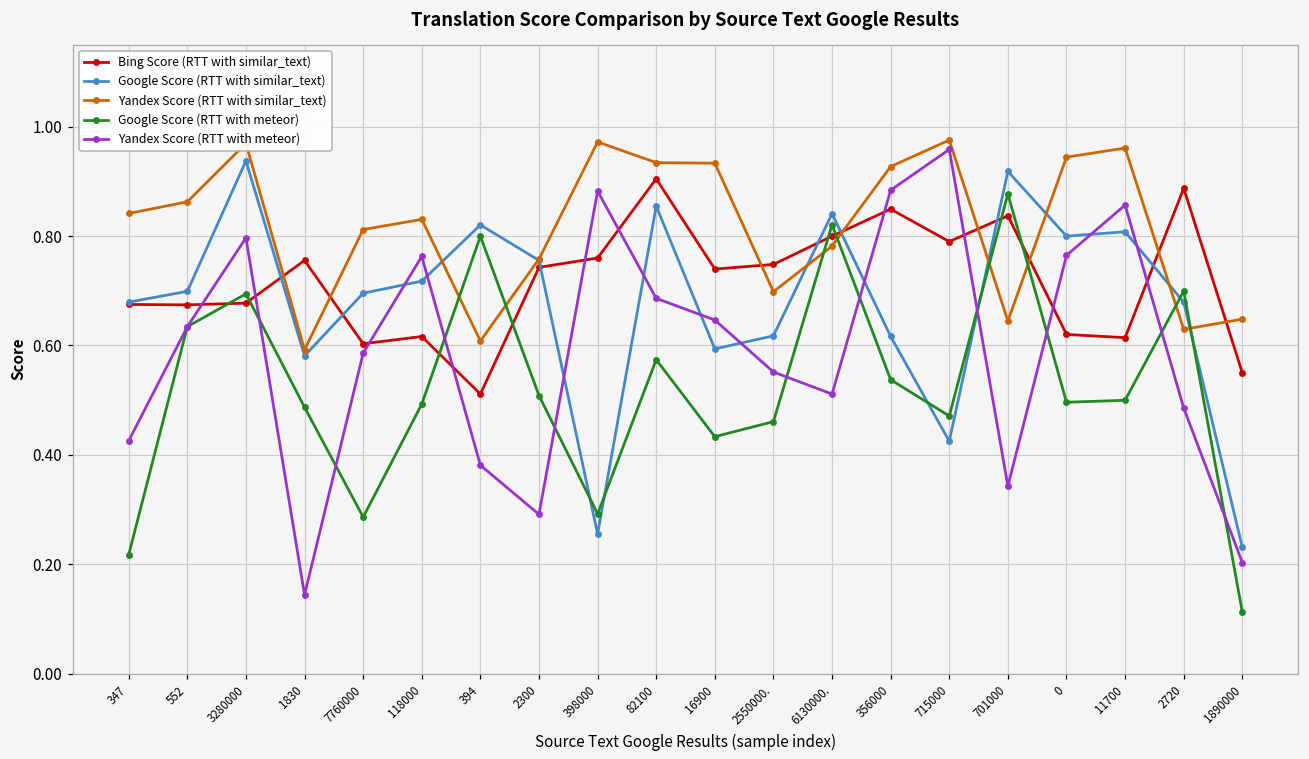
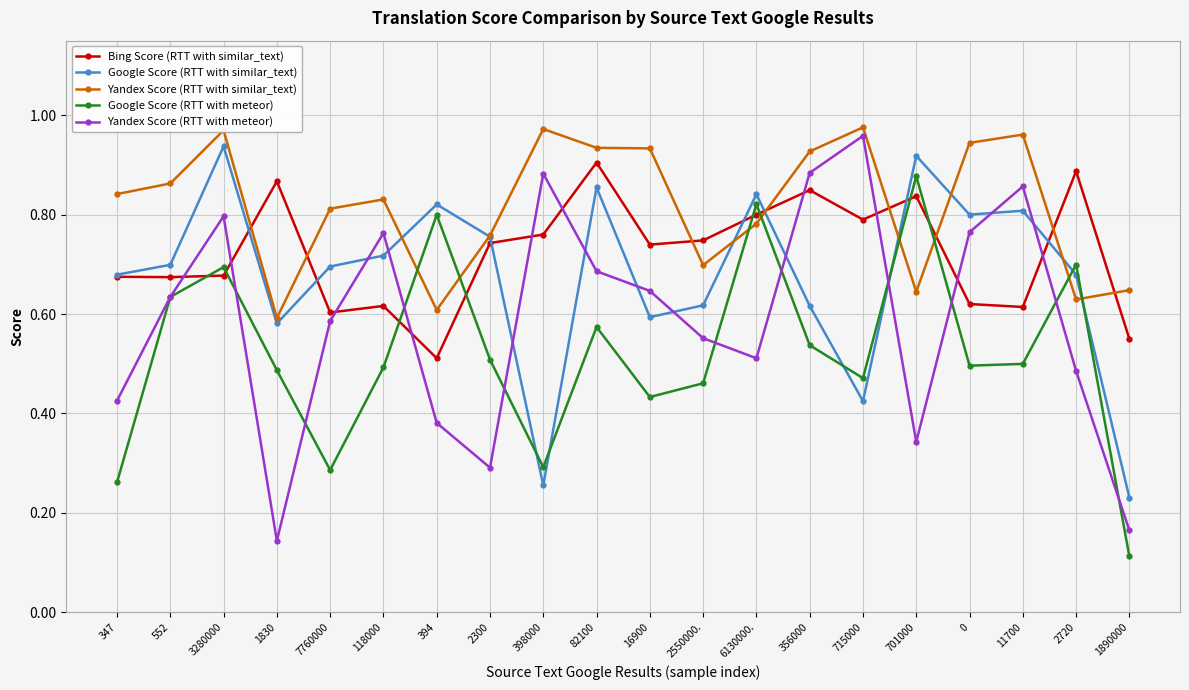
Google Score (RTT with meteor), 347: 0.22 -> 0.26
Bing Score (RTT with similar_text), 1830: 0.76 -> 0.87
Yandex Score (RTT with meteor), 1890000: 0.20 -> 0.16
